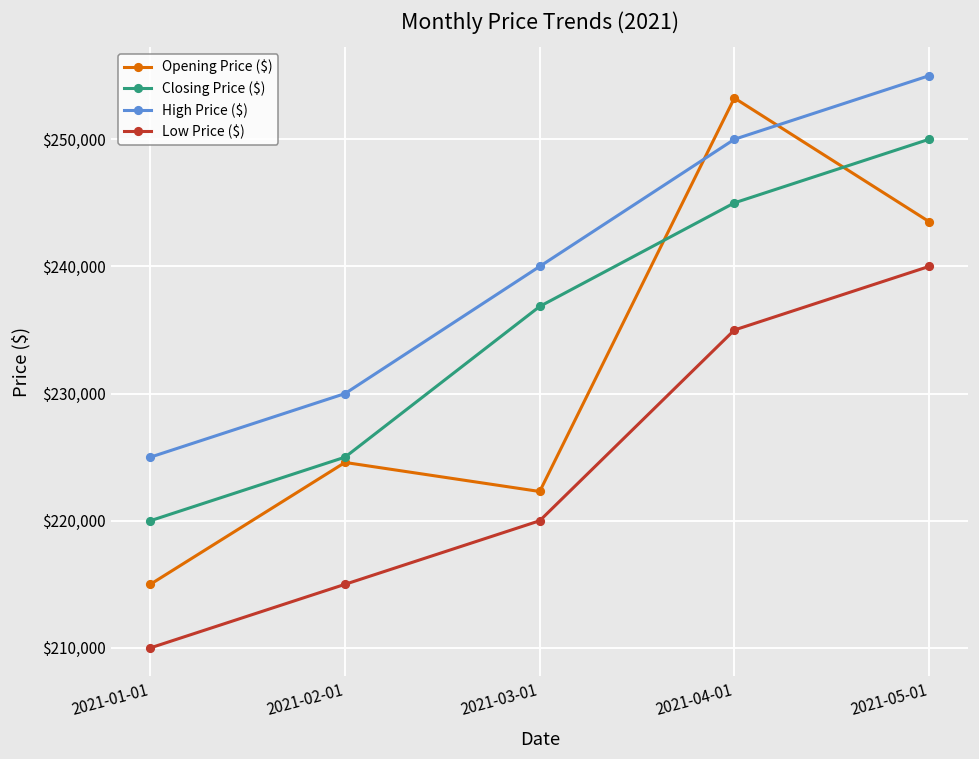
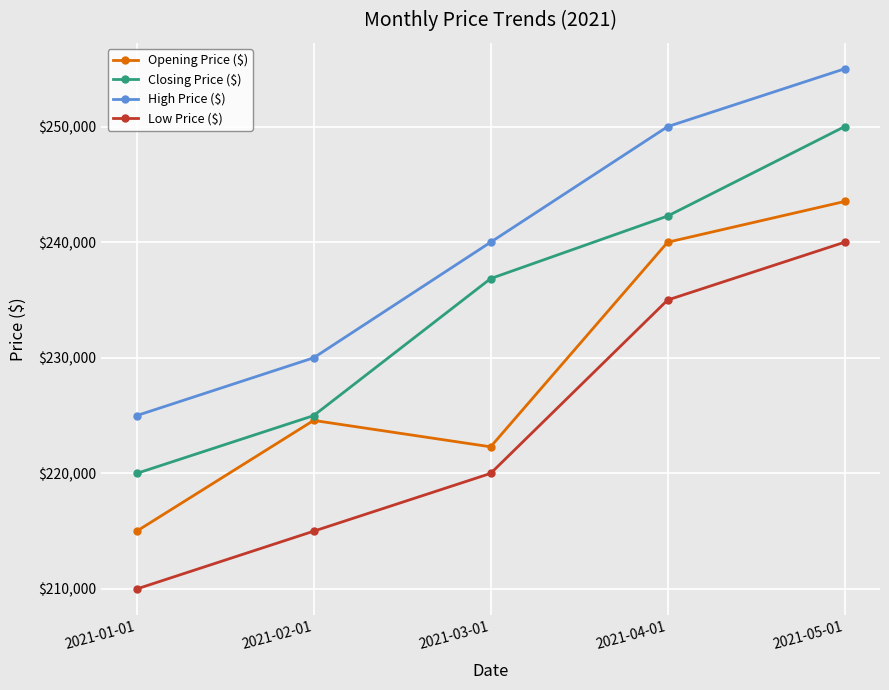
Opening Price ($), 2021-04-01: $253,200 -> $240,000
Closing Price ($), 2021-04-01: $245,000 -> $242,300
